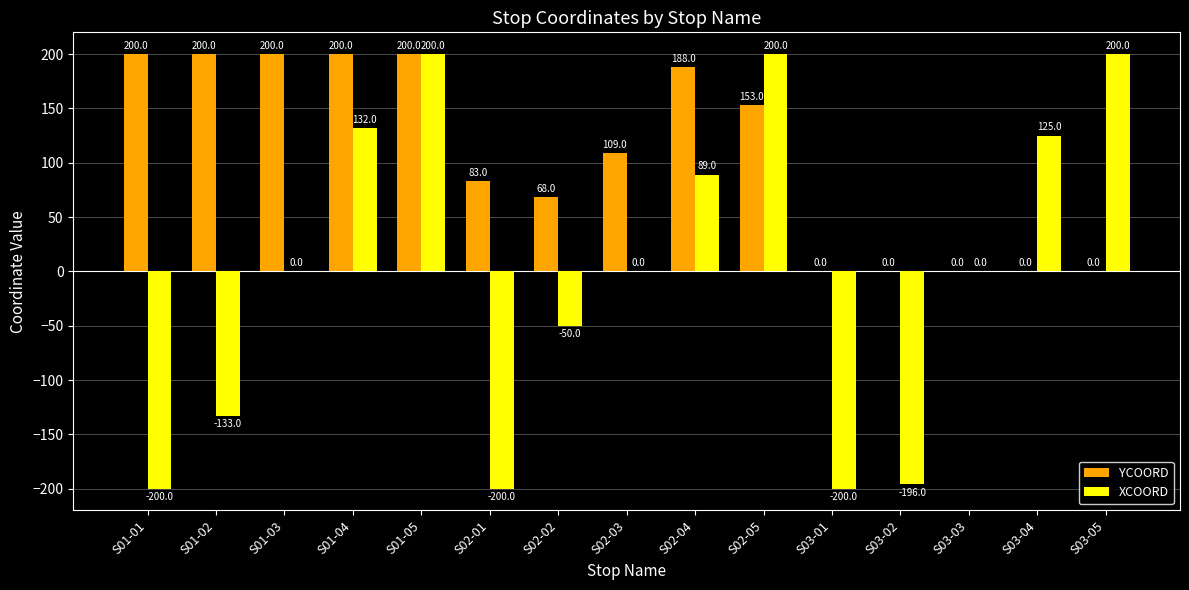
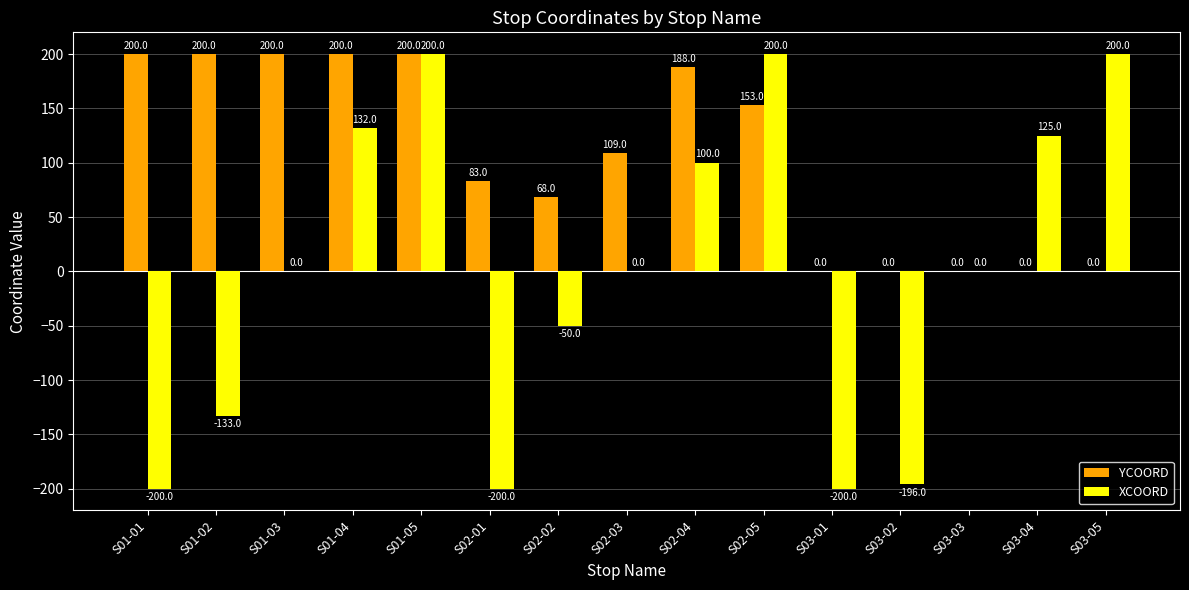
XCOORD, S02-04: 89.0 -> 100.0
